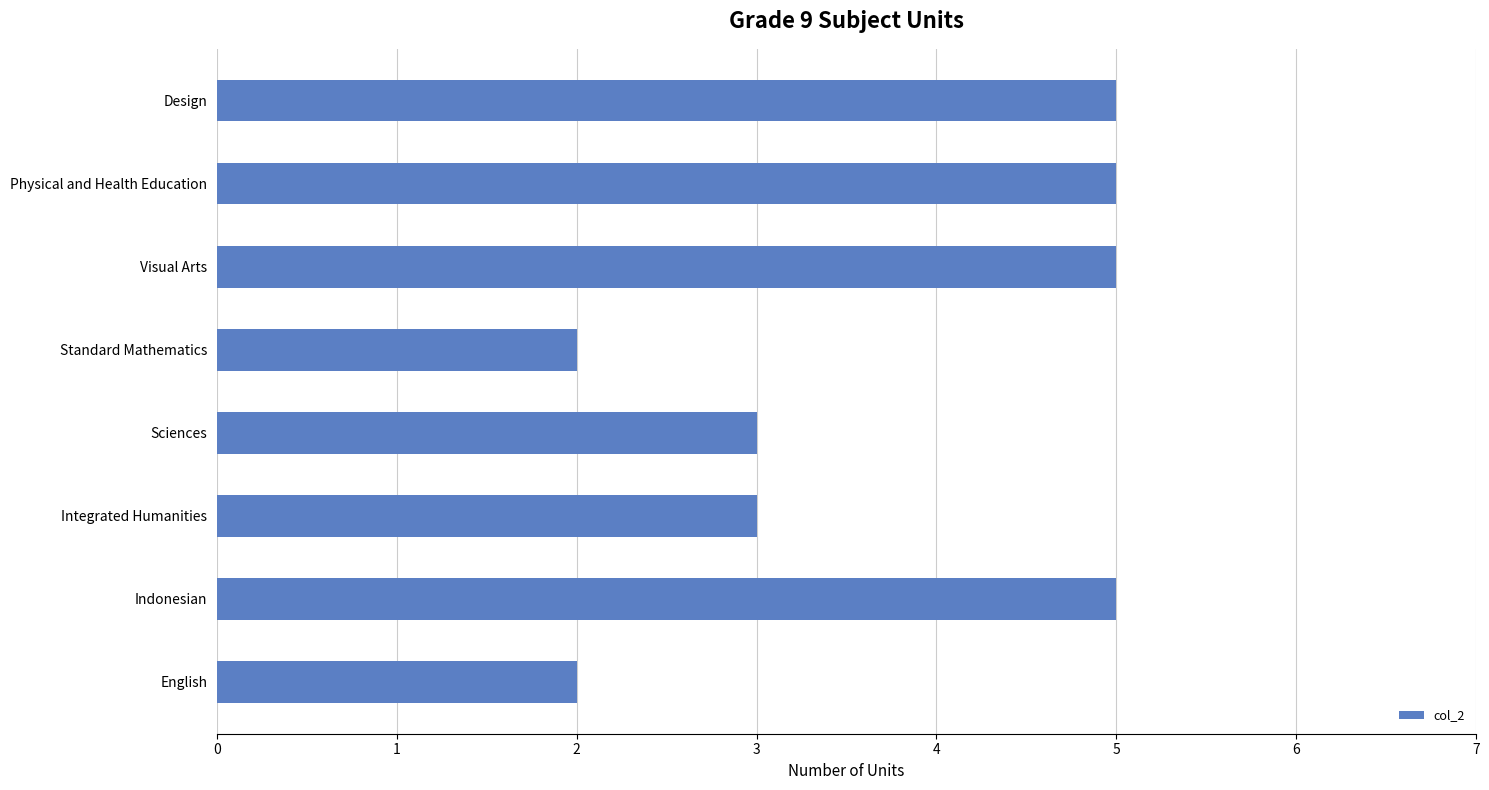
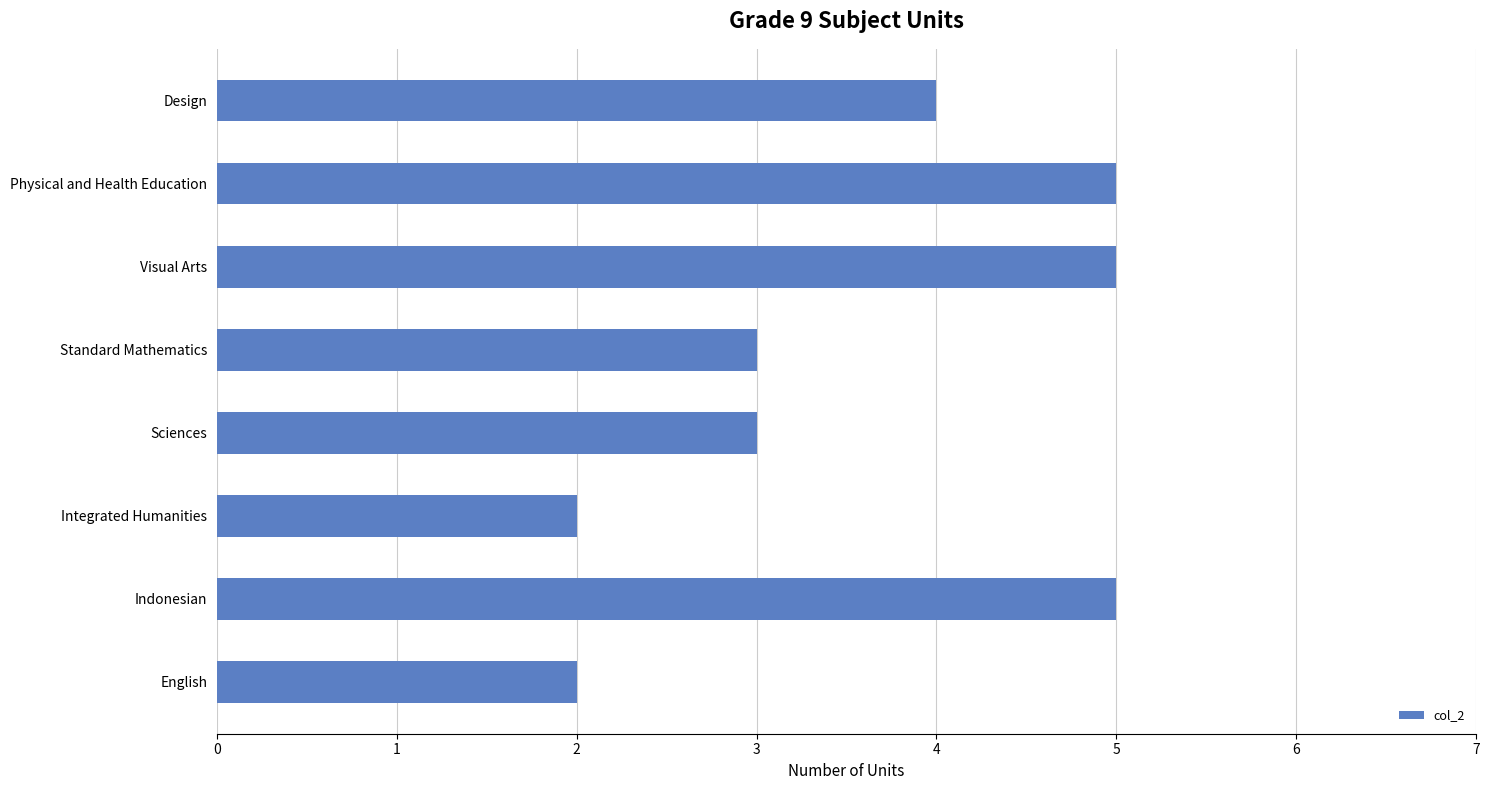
Design: 5 -> 4
Standard Mathematics: 2 -> 3
Integrated Humanities: 3 -> 2
